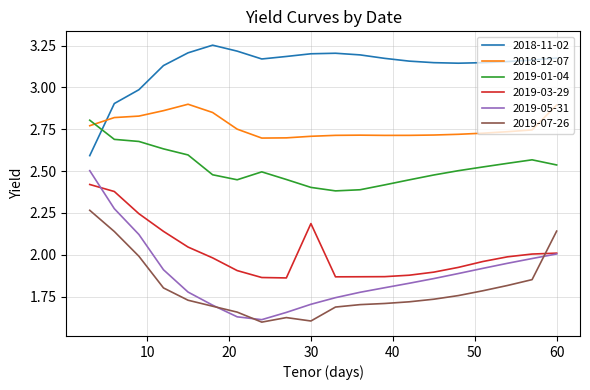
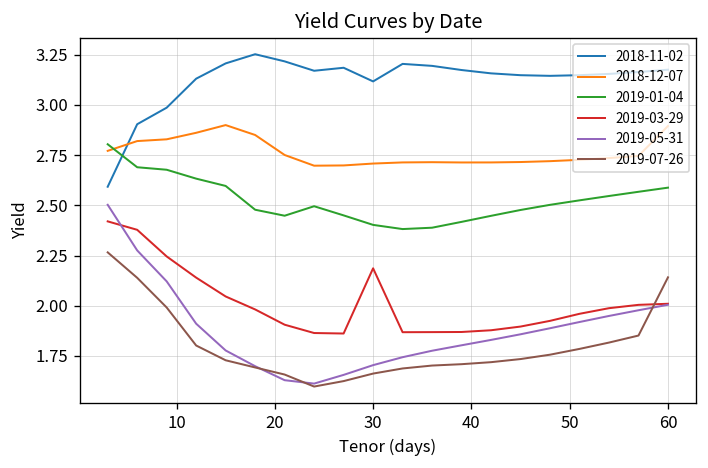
2018-11-02, 30: 3.20 -> 3.12
2019-07-26, 30: 1.60 -> 1.66
2019-01-04, 60: 2.54 -> 2.59
